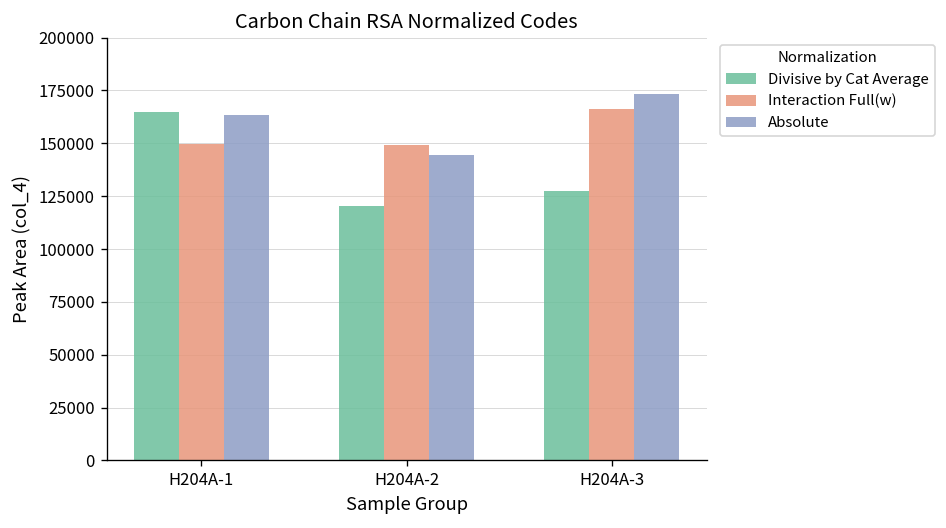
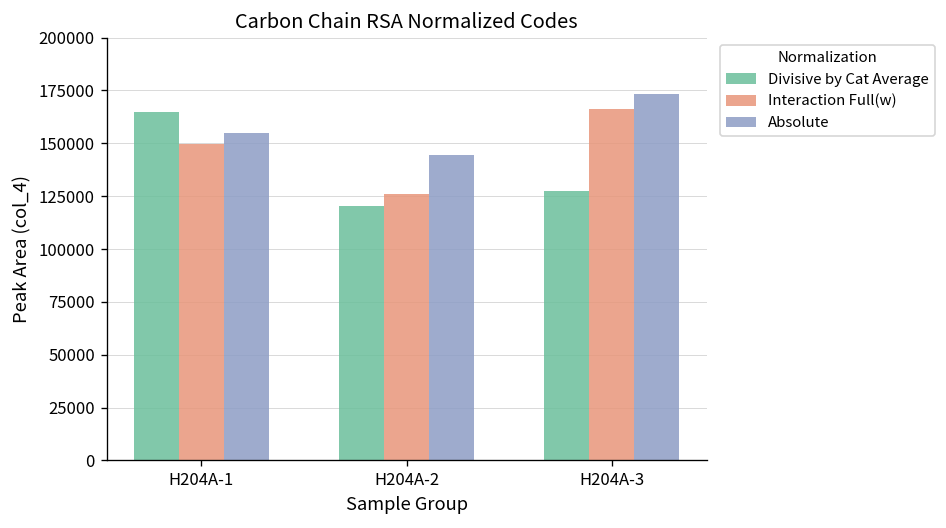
Absolute, H204A-1: 164000 -> 155000
Interaction Full(w), H204A-2: 149000 -> 126000
